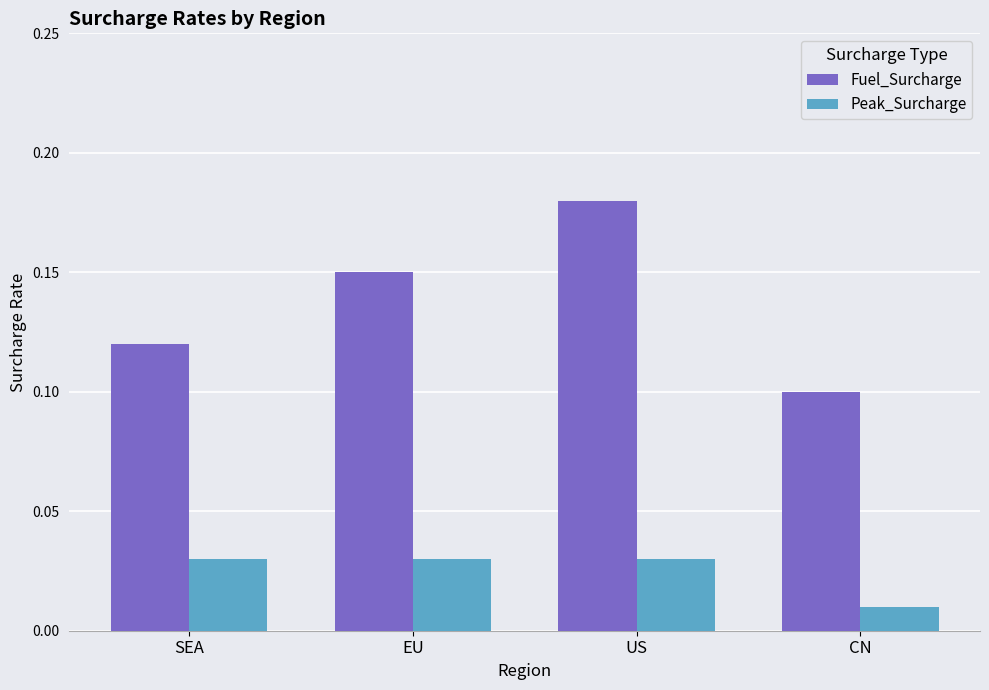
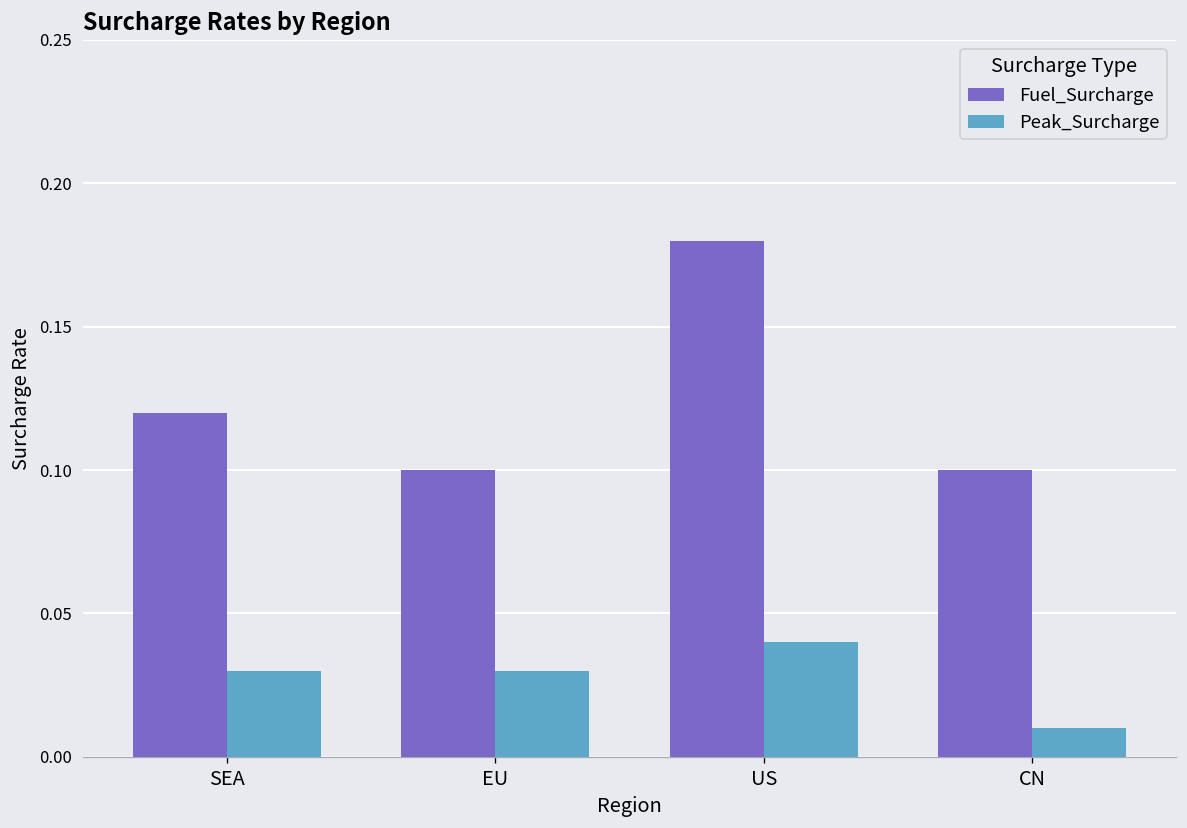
Fuel_Surcharge, EU: 0.15 -> 0.10
Peak_Surcharge, US: 0.03 -> 0.04
